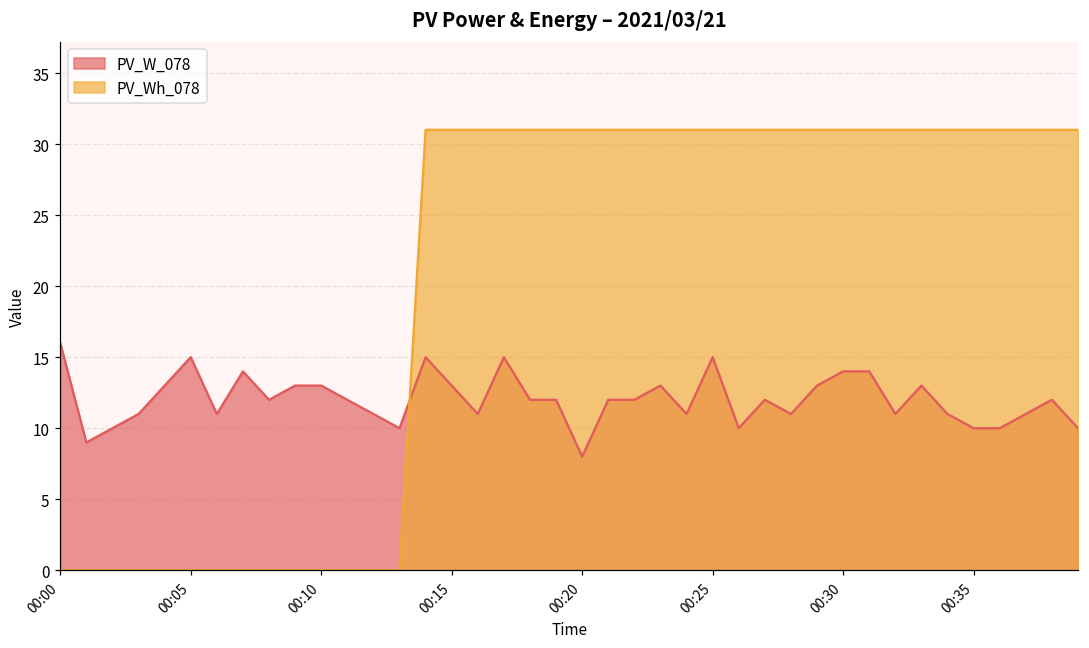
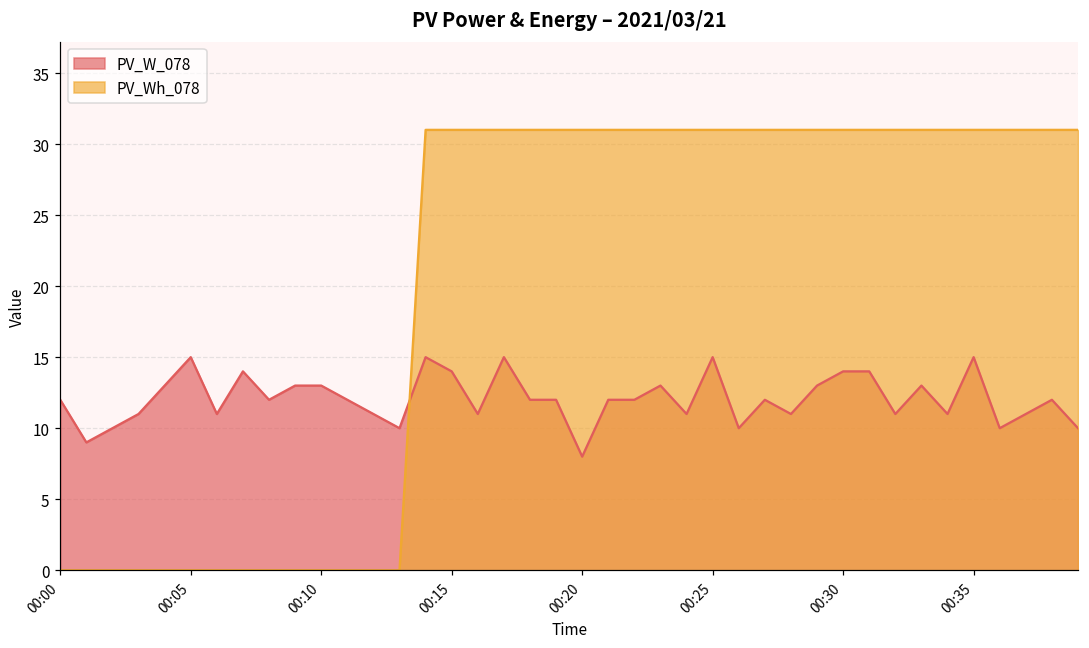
PV_W_078, 00:00: 16 -> 12
PV_W_078, 00:15: 13 -> 14
PV_W_078, 00:35: 10 -> 15
